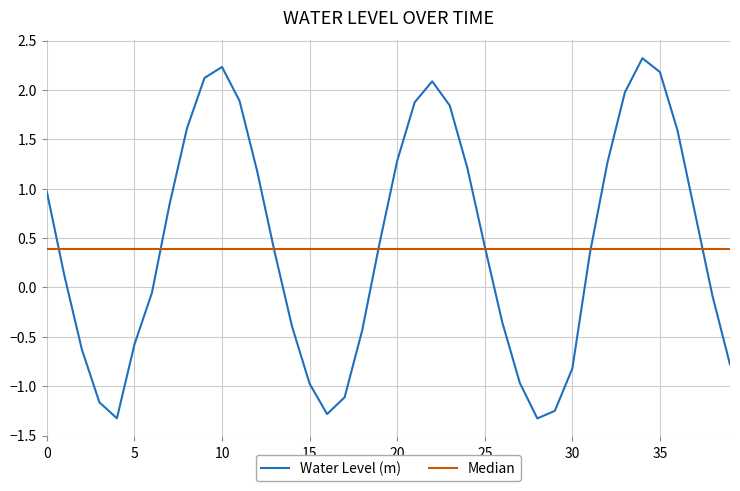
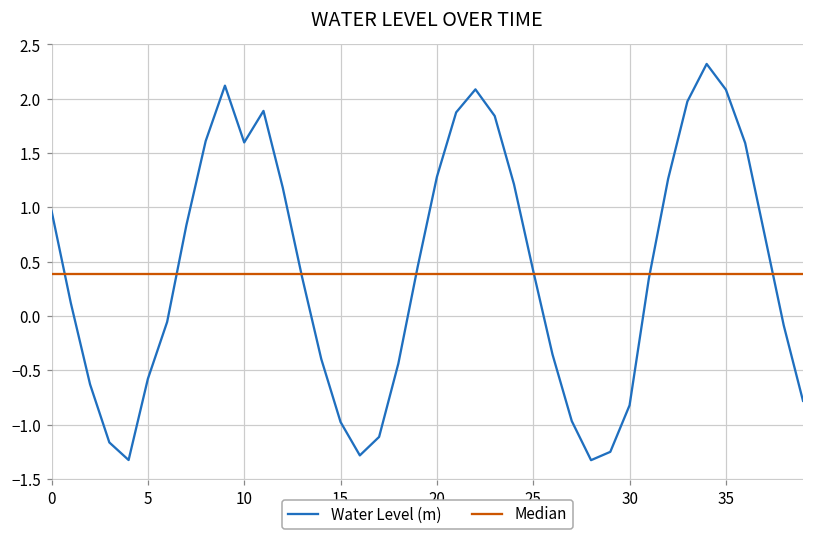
10: 2.2 -> 1.6
35: 2.2 -> 2.1
